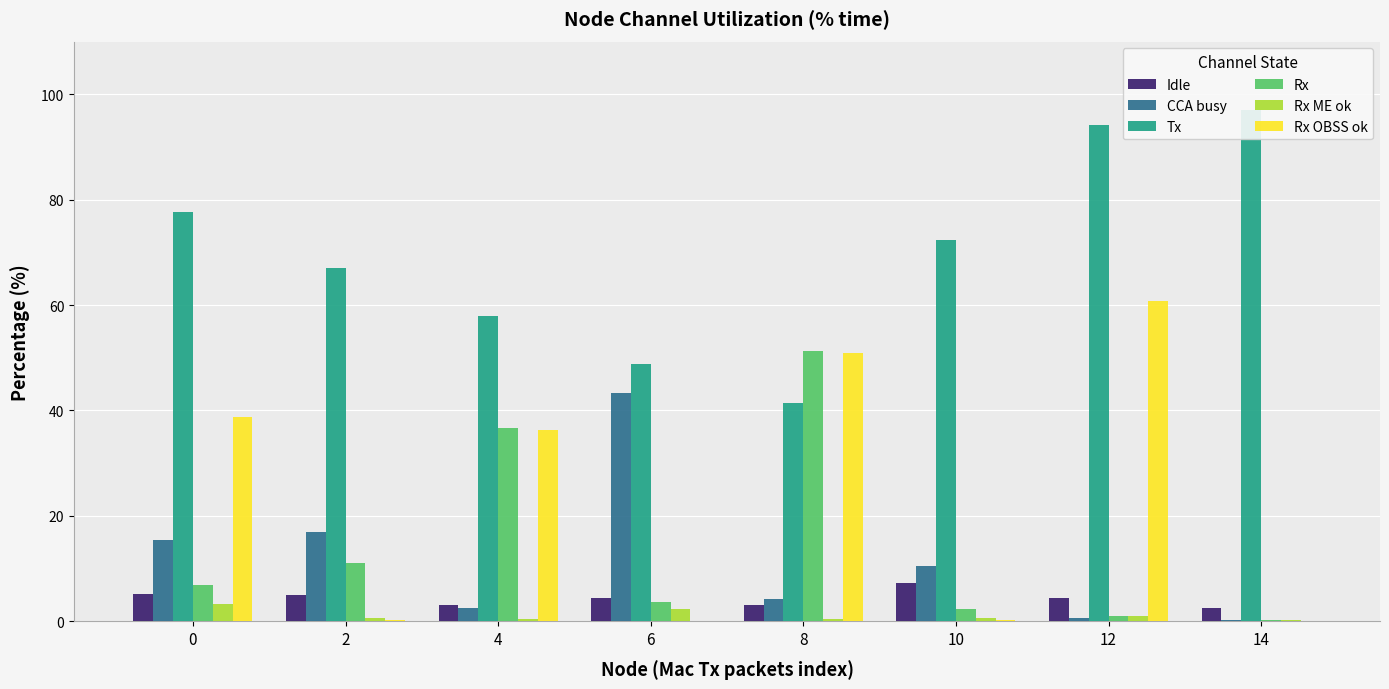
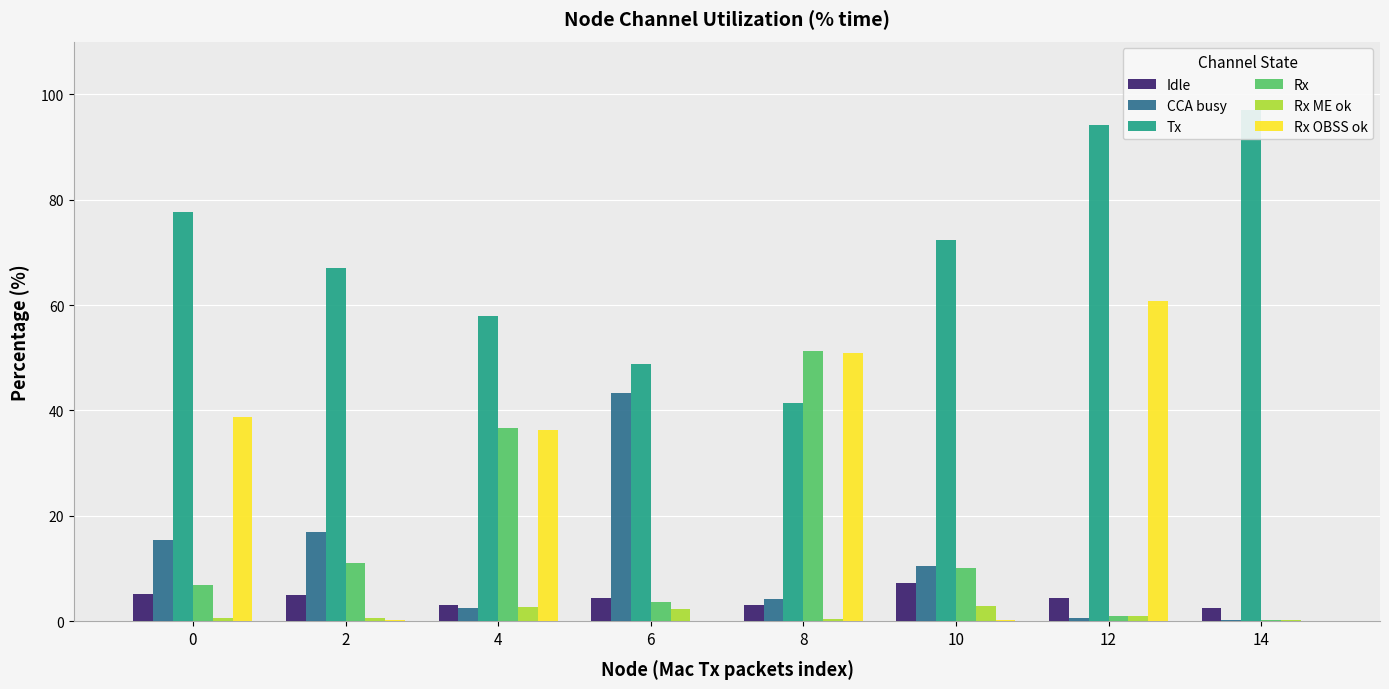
Rx ME ok, 0: 3 -> 1
Rx ME ok, 4: 0 -> 3
Rx, 10: 2 -> 10
Rx ME ok, 10: 1 -> 3
